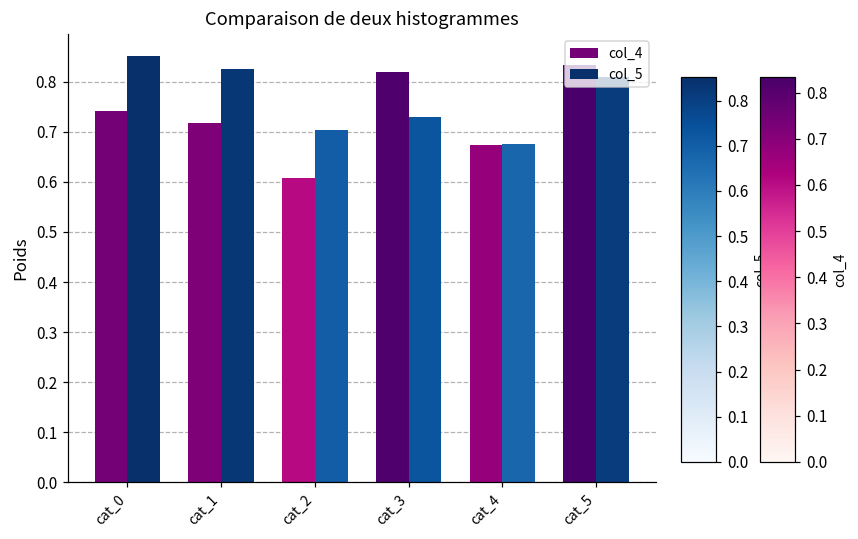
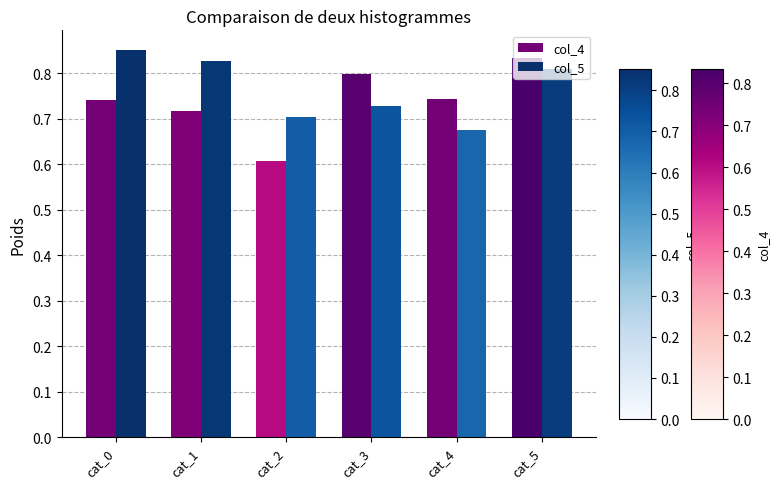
col_4, cat_3: 0.82 -> 0.80
col_4, cat_4: 0.67 -> 0.74
